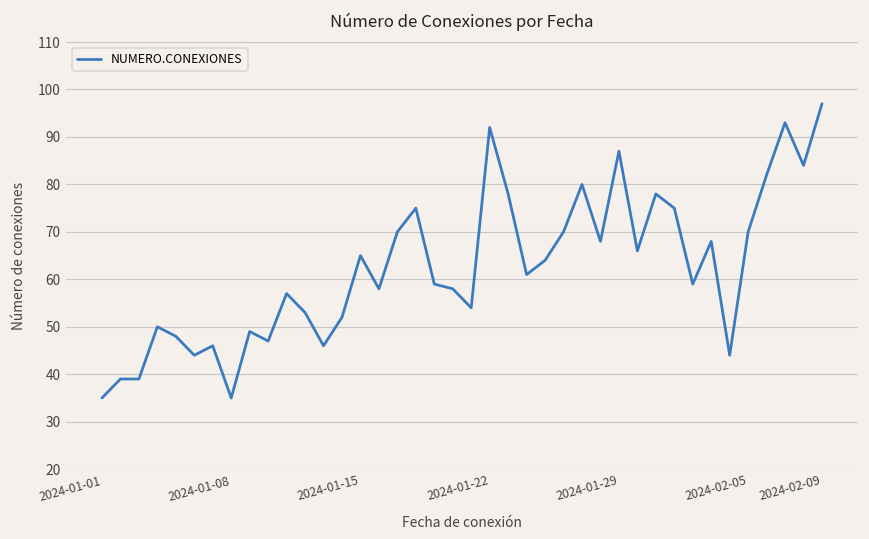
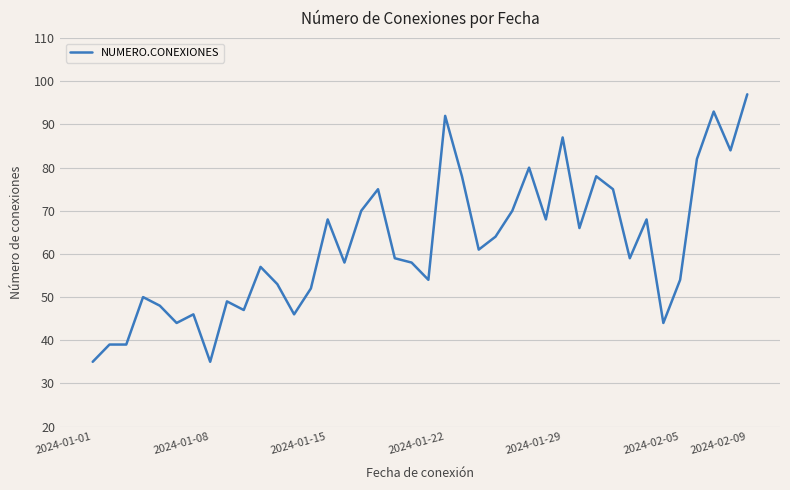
2024-01-15: 65 -> 68
2024-02-05: 70 -> 54
